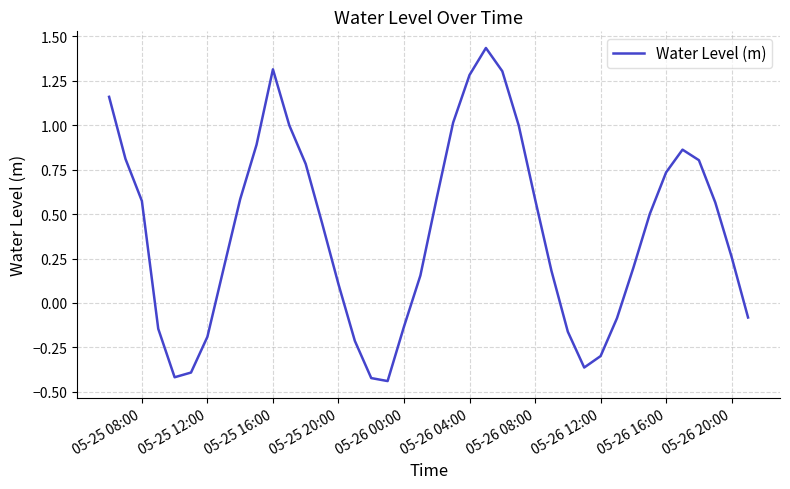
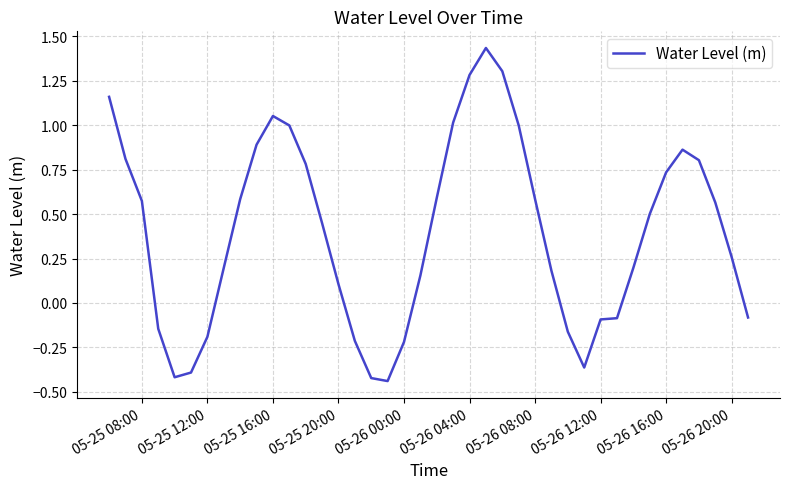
05-25 16:00: 1.31 -> 1.05
05-26 00:00: -0.13 -> -0.22
05-26 12:00: -0.30 -> -0.09
